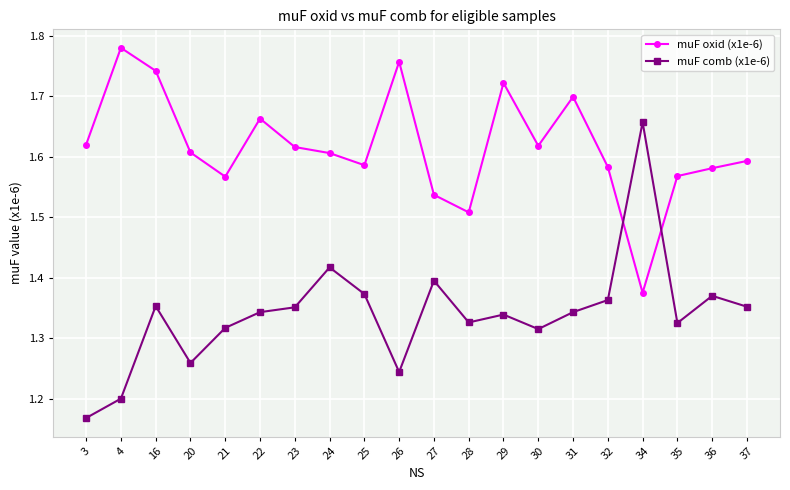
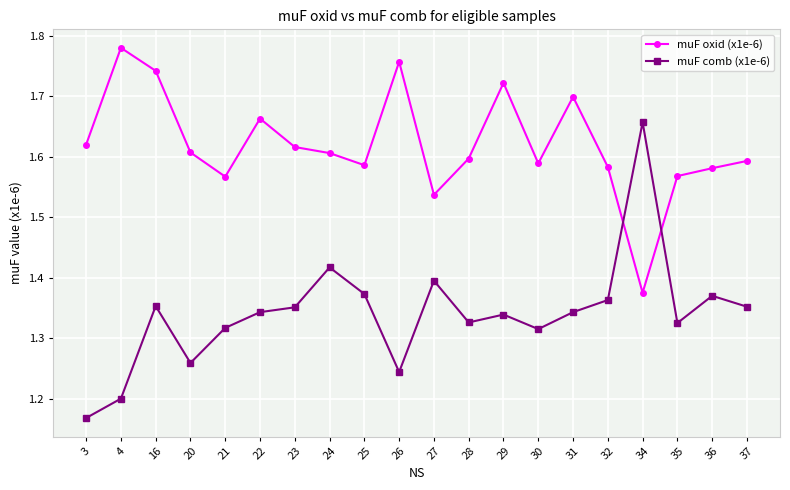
muF oxid (x1e-6), 28: 1.51 -> 1.60
muF oxid (x1e-6), 30: 1.62 -> 1.59
